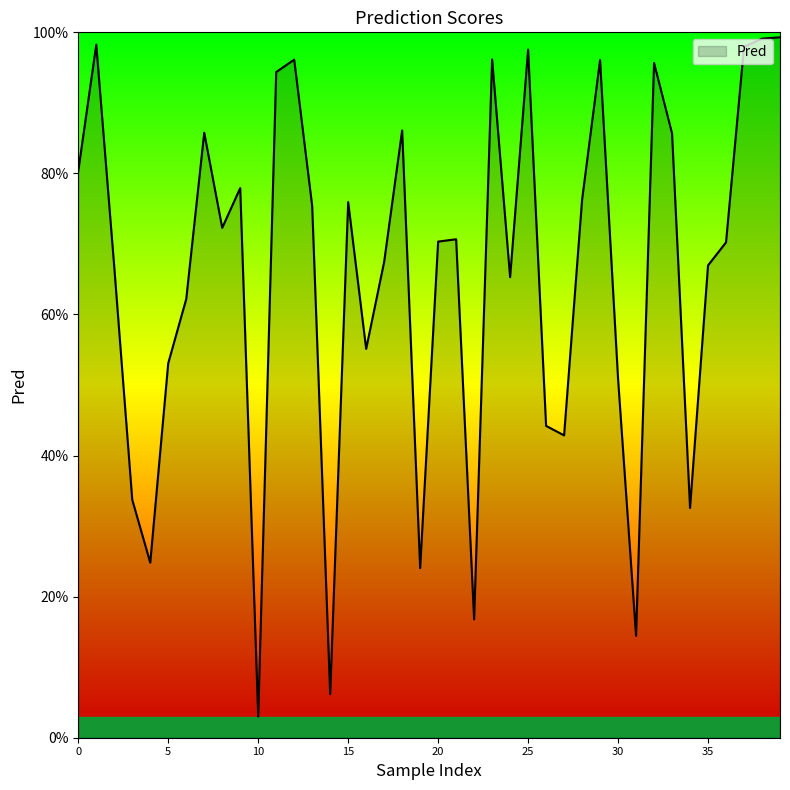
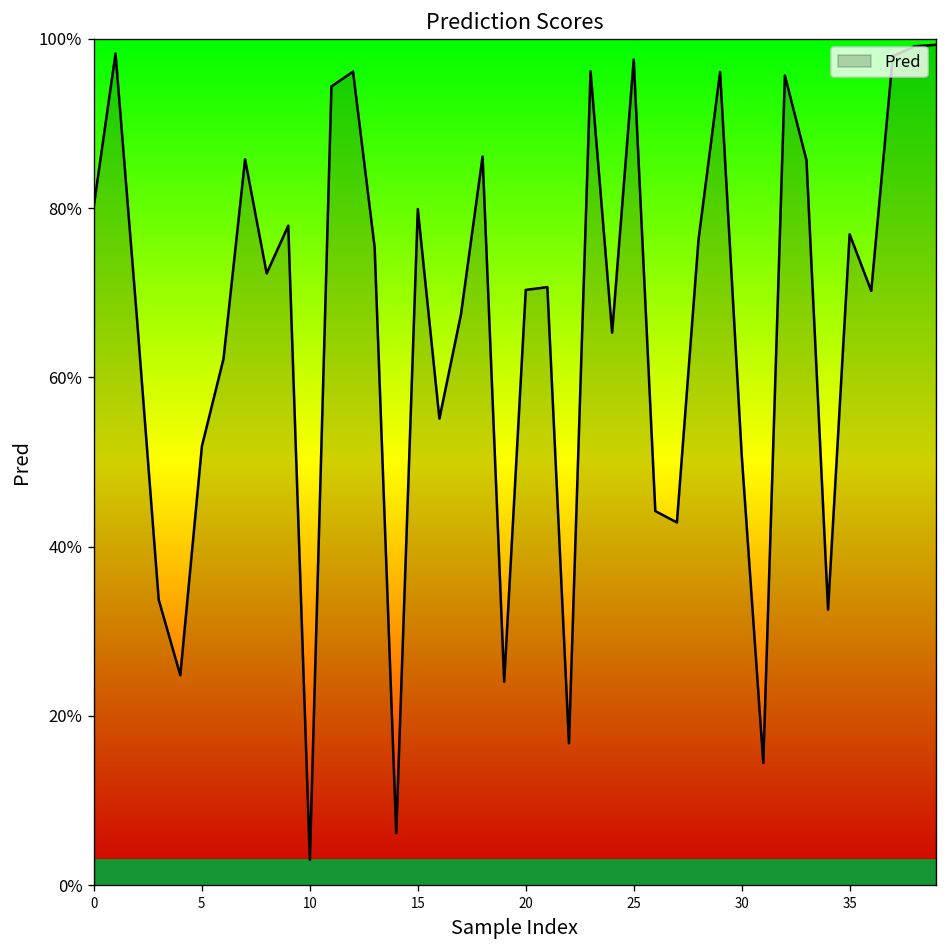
5: 53% -> 52%
15: 76% -> 80%
35: 67% -> 77%
